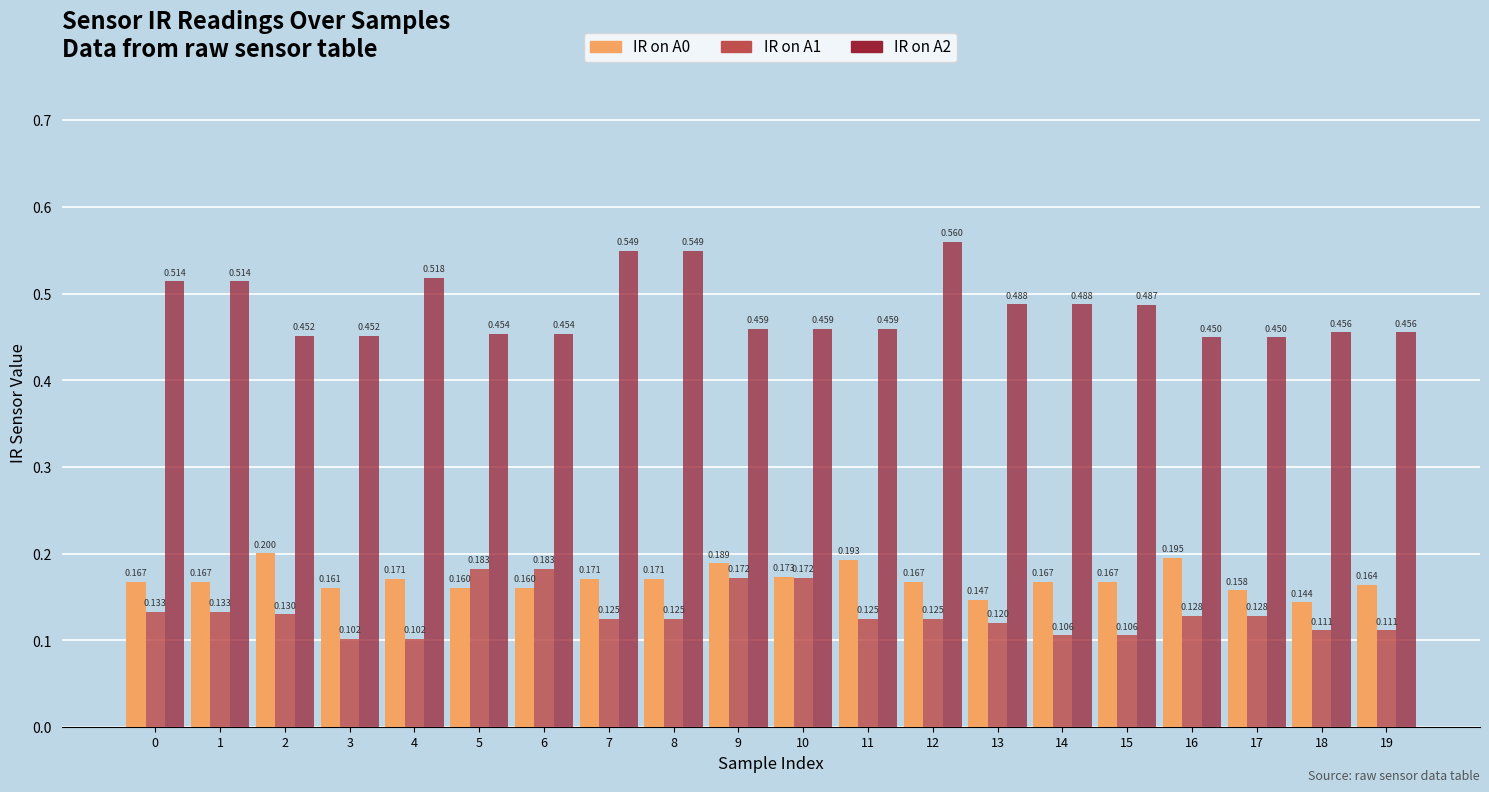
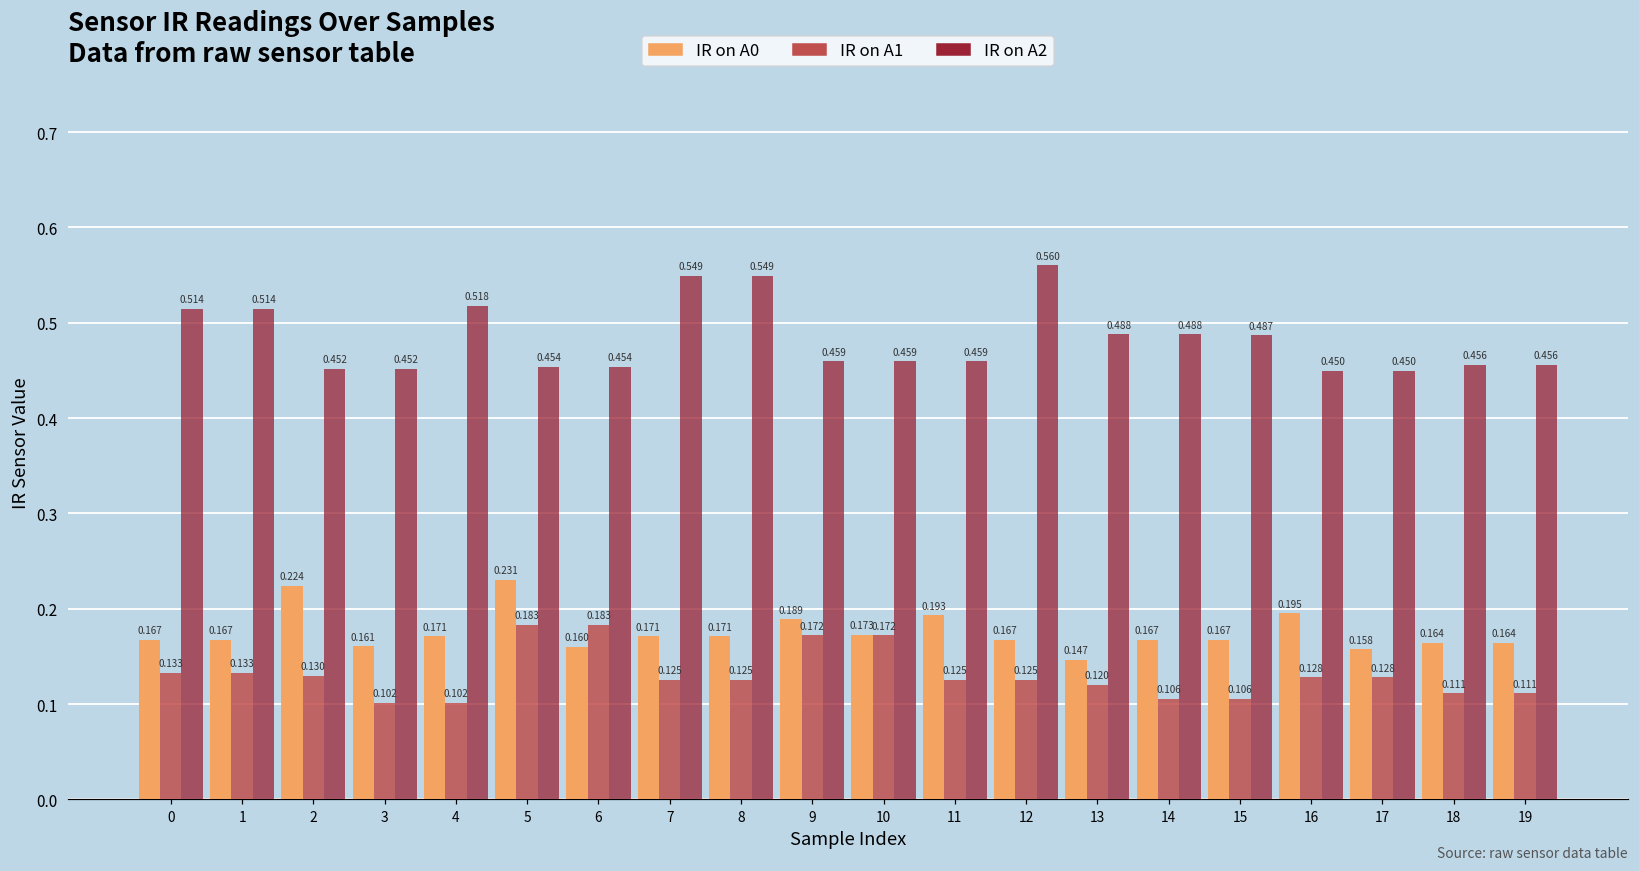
IR on A0, 2: 0.200 -> 0.224
IR on A0, 5: 0.160 -> 0.231
IR on A0, 18: 0.144 -> 0.164
